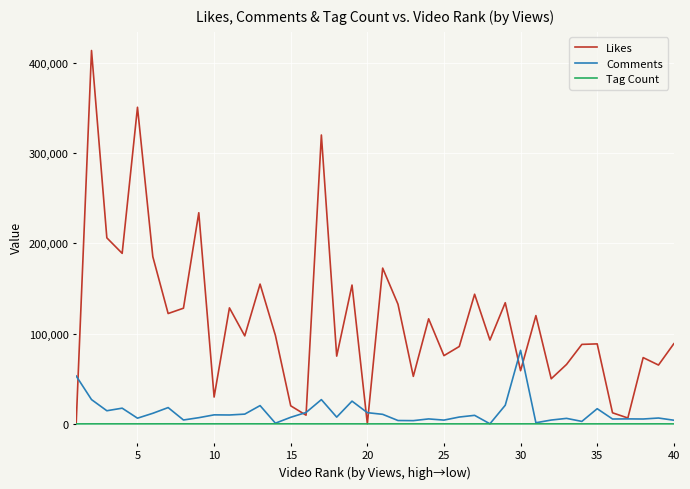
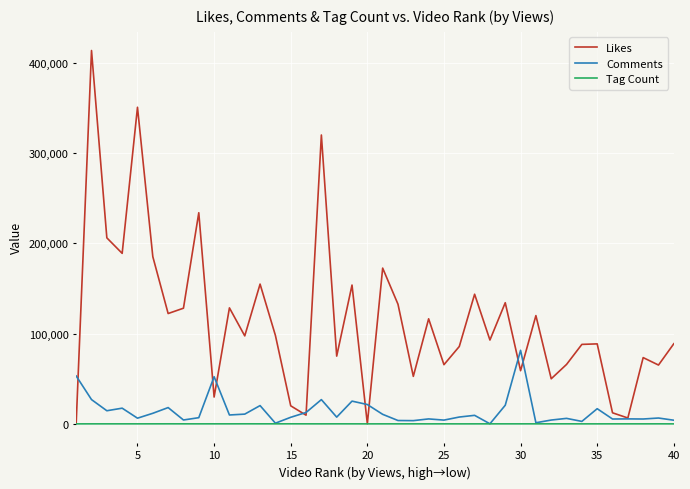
Comments, 10: 10,000 -> 50,000
Comments, 20: 10,000 -> 20,000
Likes, 25: 80,000 -> 70,000
